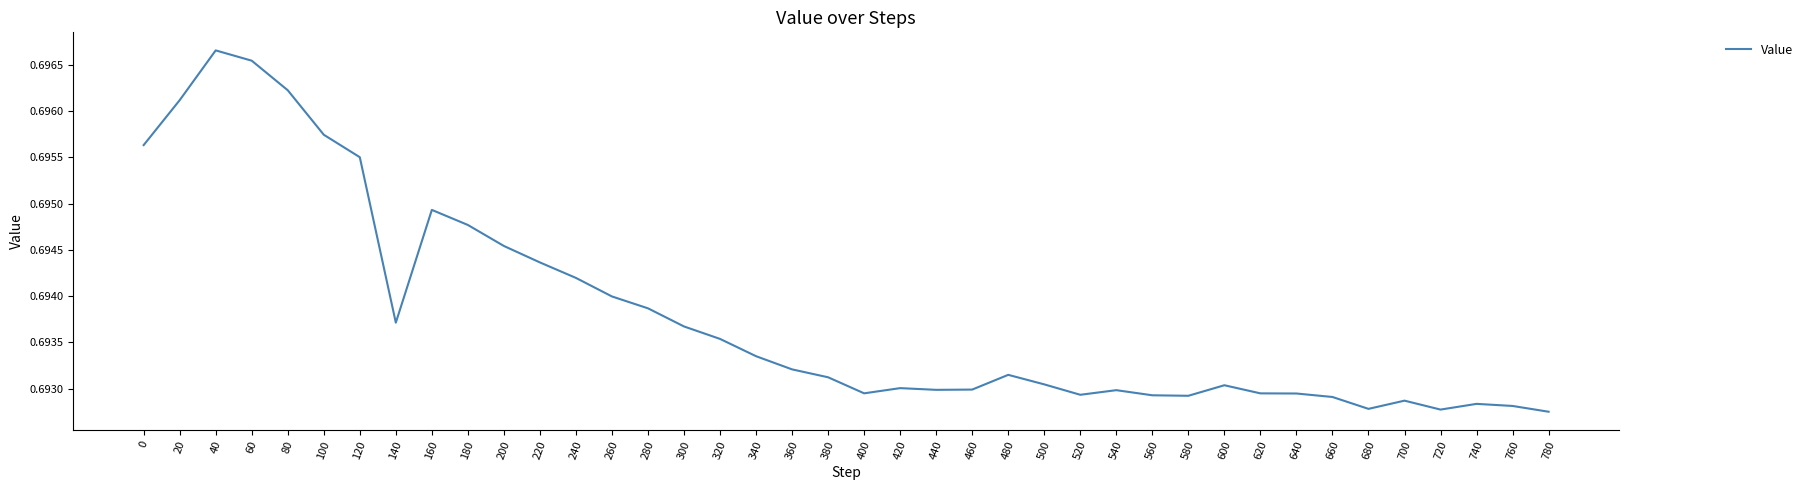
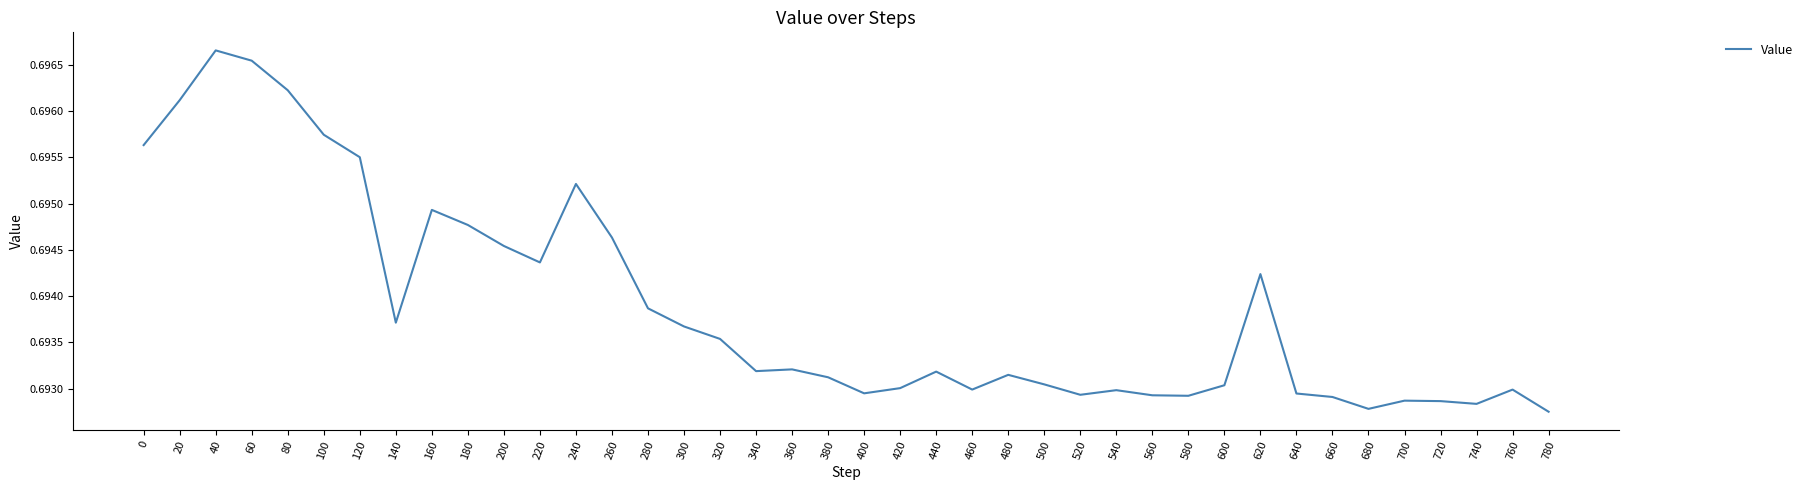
240: 0.6942 -> 0.6952
260: 0.6940 -> 0.6946
340: 0.6934 -> 0.6932
440: 0.6930 -> 0.6932
620: 0.6930 -> 0.6942
720: 0.6928 -> 0.6929
760: 0.6928 -> 0.6930
